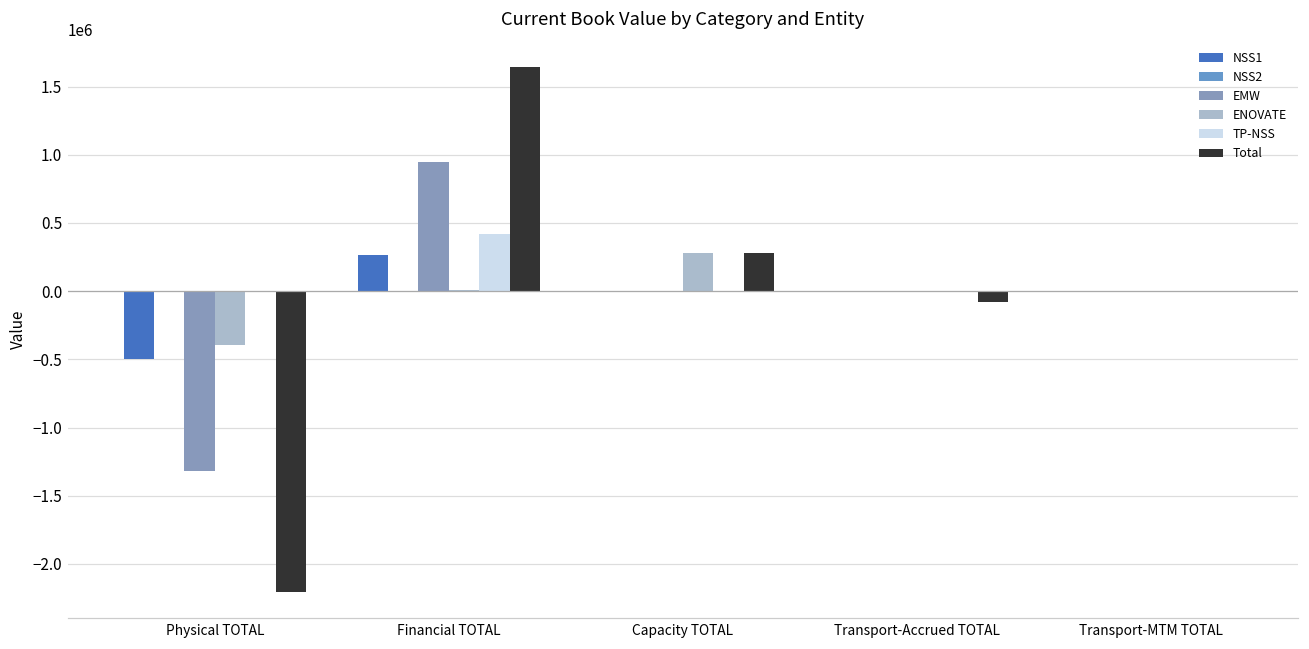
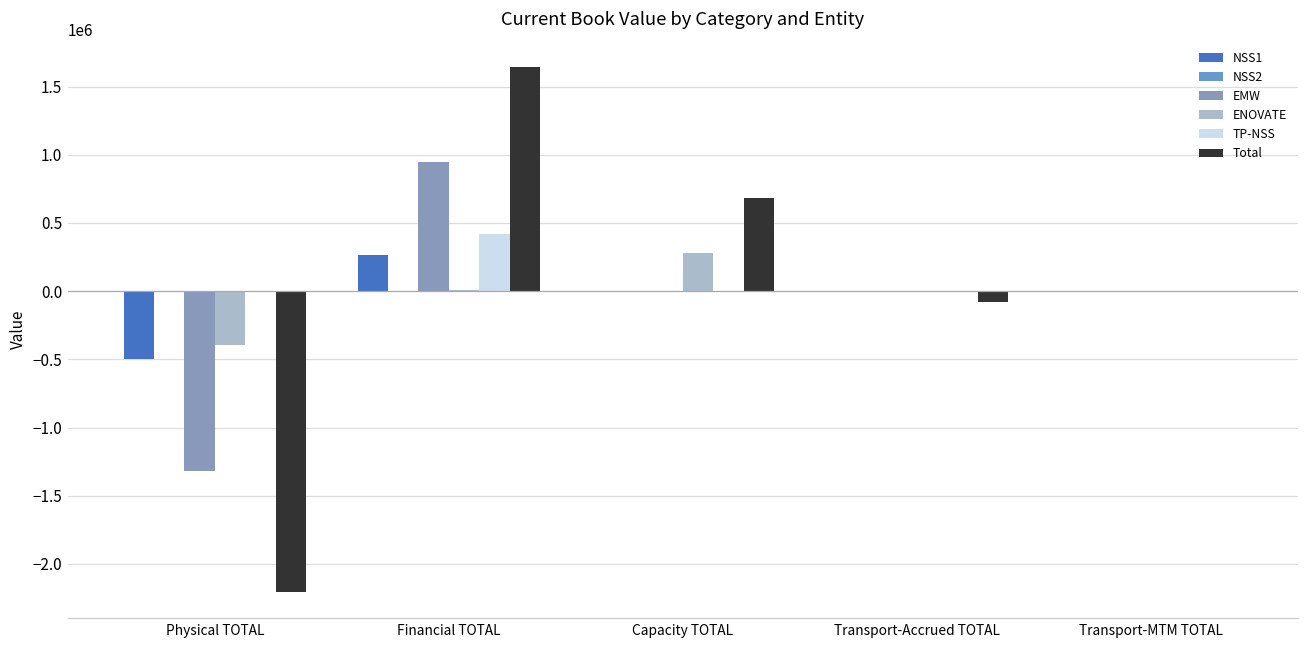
Total, Capacity TOTAL: 280000 -> 680000
